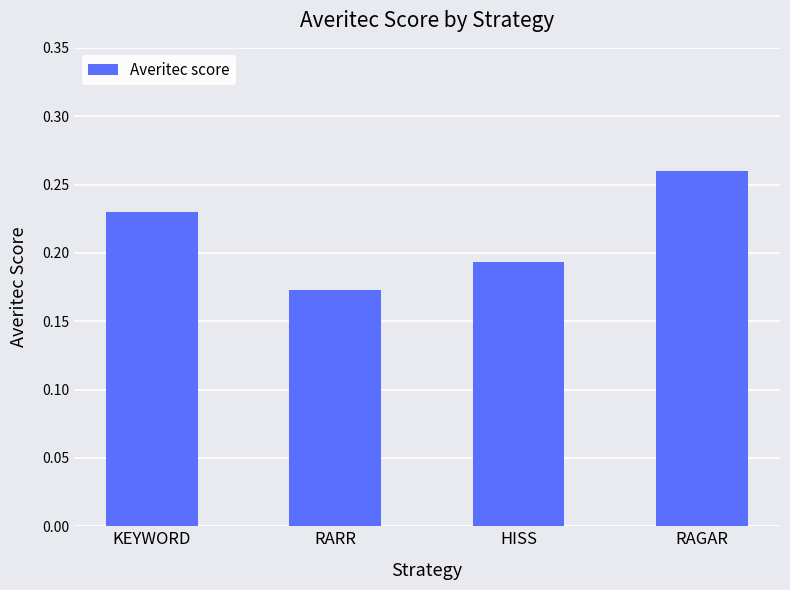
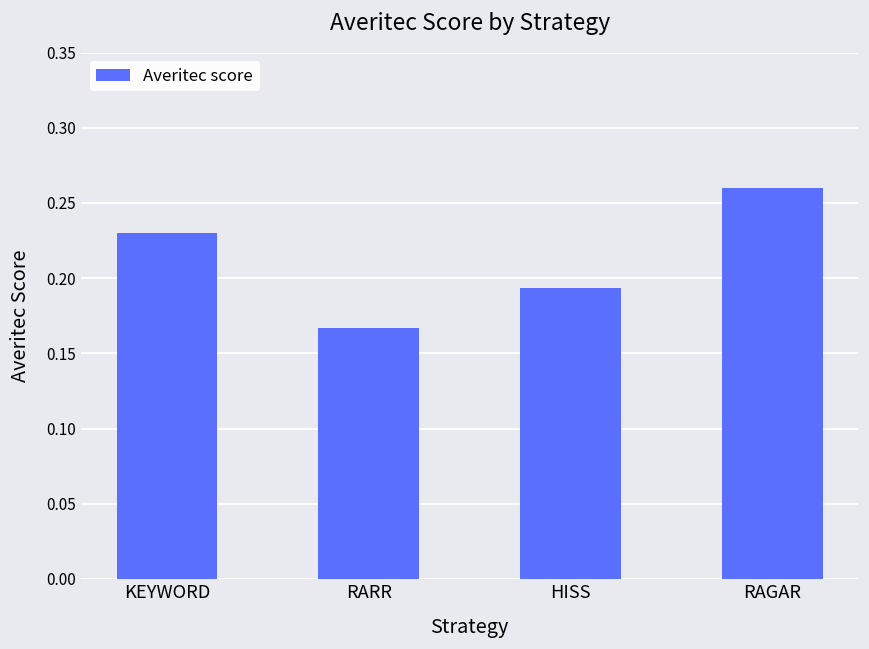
RARR: 0.173 -> 0.167
